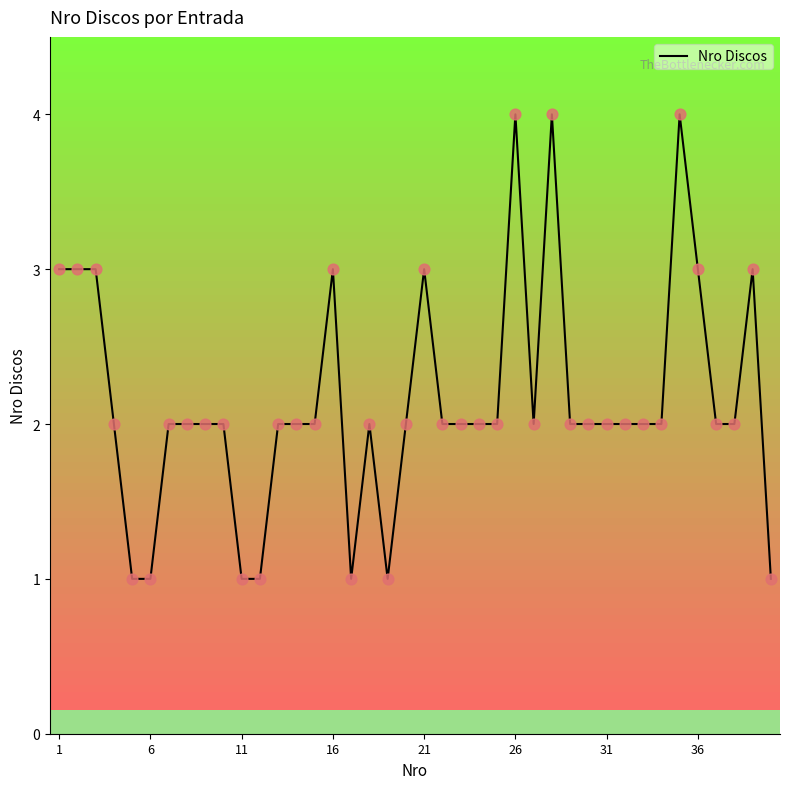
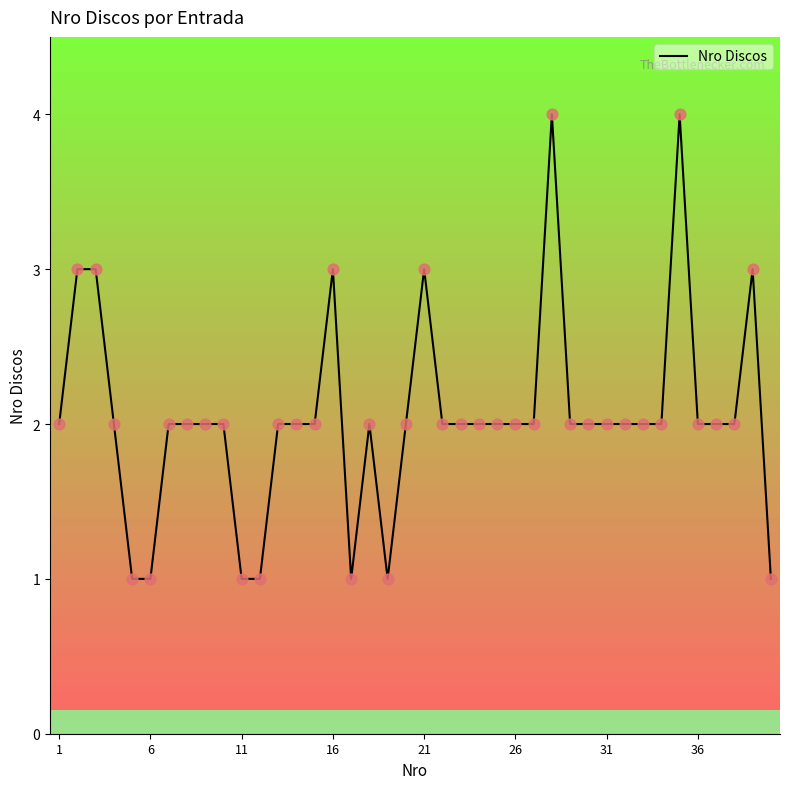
1: 3 -> 2
26: 4 -> 2
36: 3 -> 2
